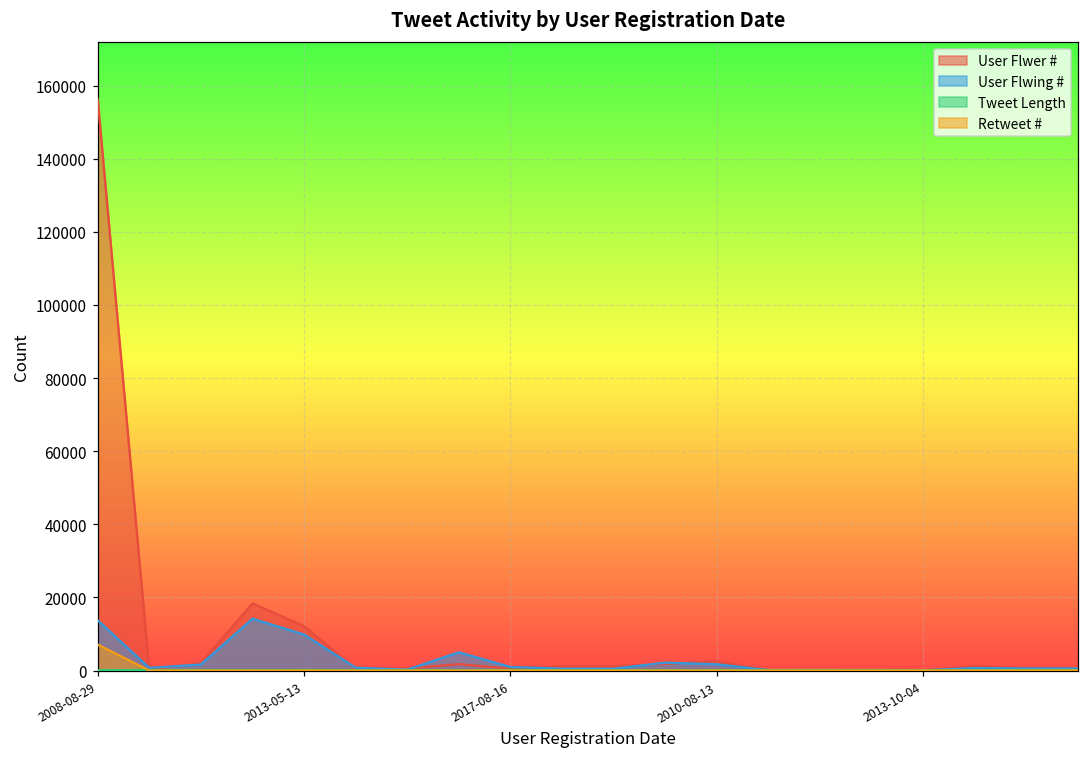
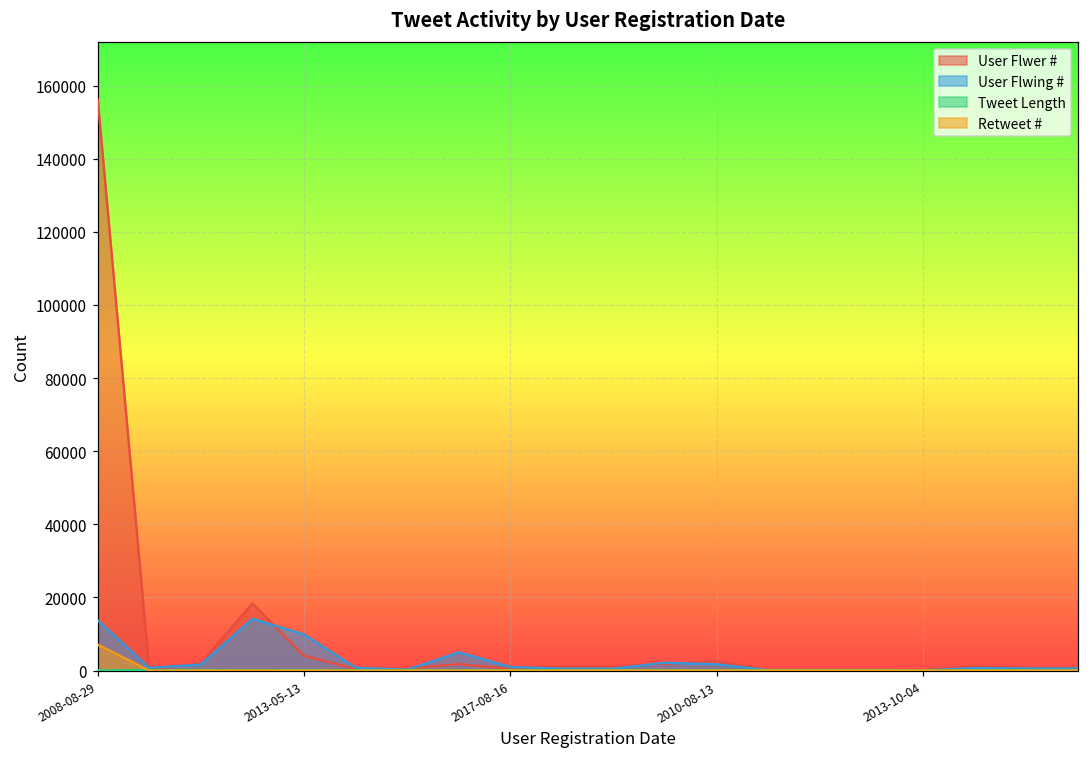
User Flwer #, 2013-05-13: 12000 -> 4000
